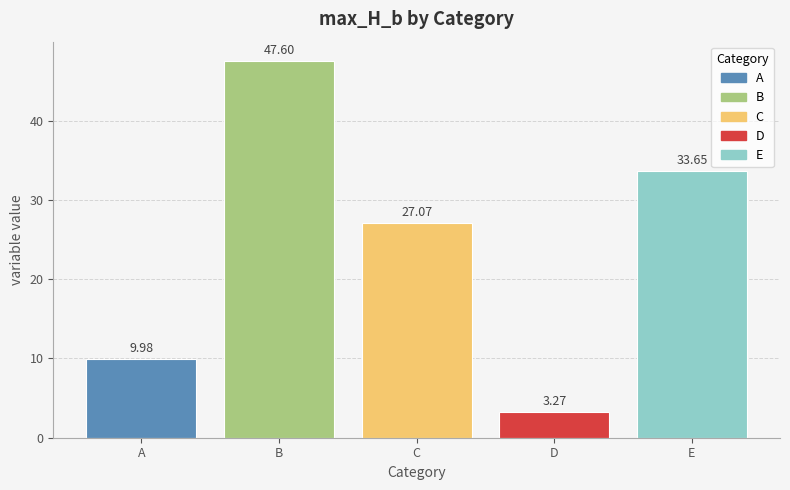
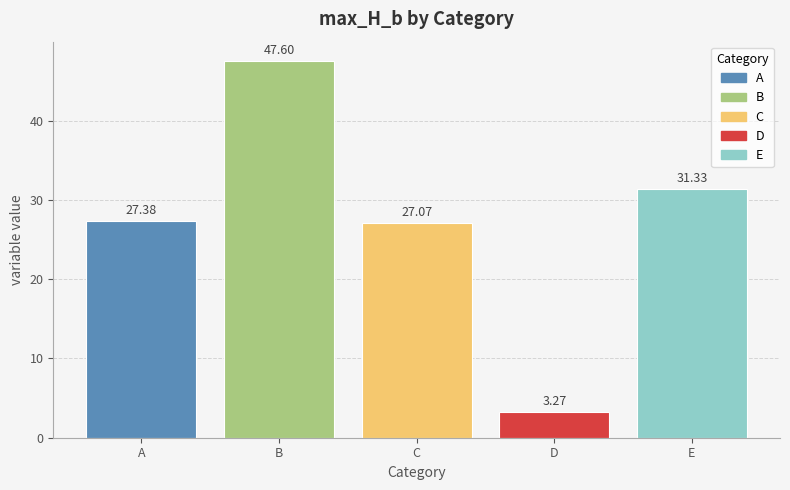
A: 9.98 -> 27.38
E: 33.65 -> 31.33
